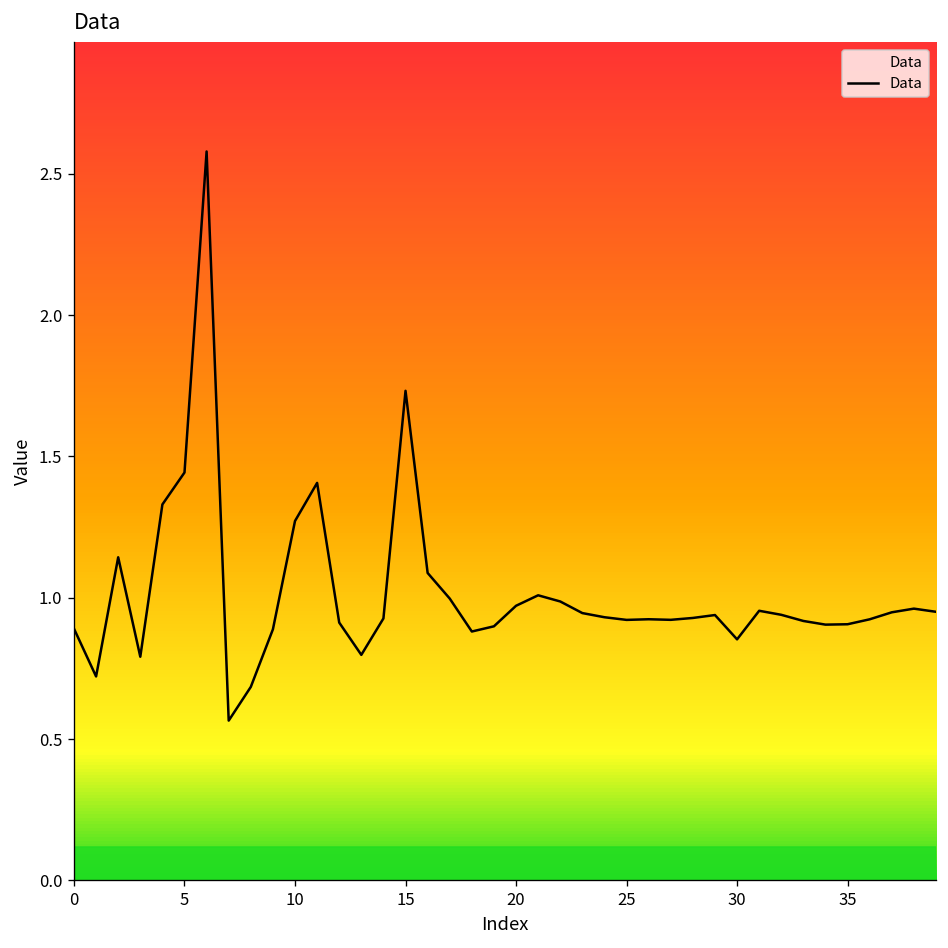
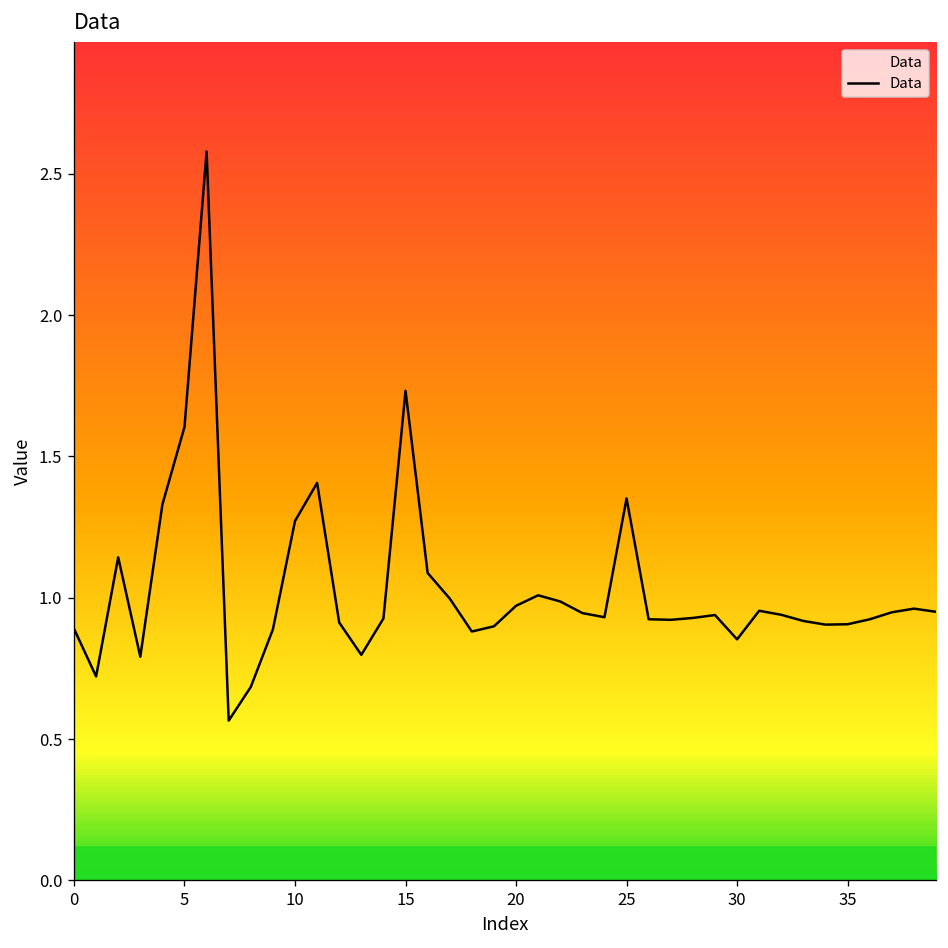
5: 1.44 -> 1.60
25: 0.92 -> 1.35
